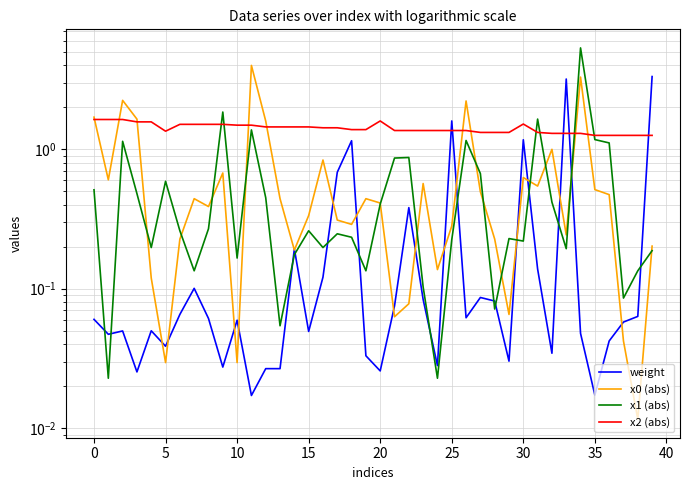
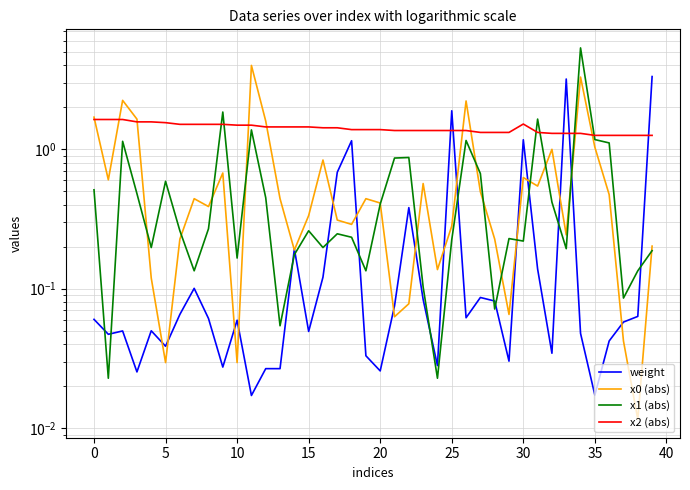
x2 (abs), 5: 1.3 -> 1.5
x2 (abs), 20: 1.6 -> 1.4
weight, 25: 1.6 -> 1.9
x0 (abs), 35: 0.51 -> 1.0
